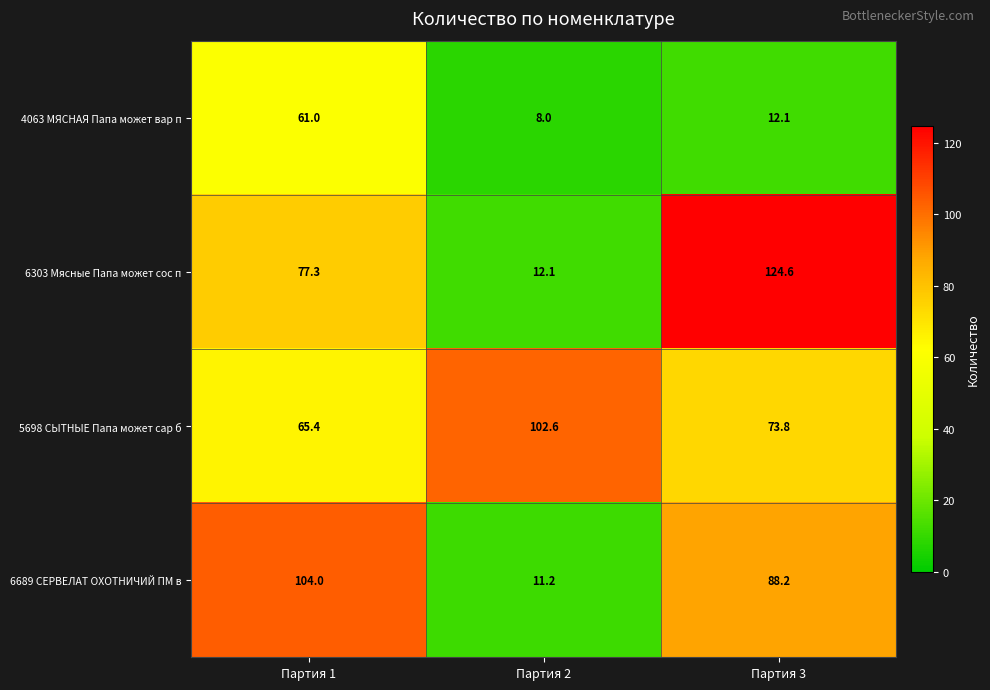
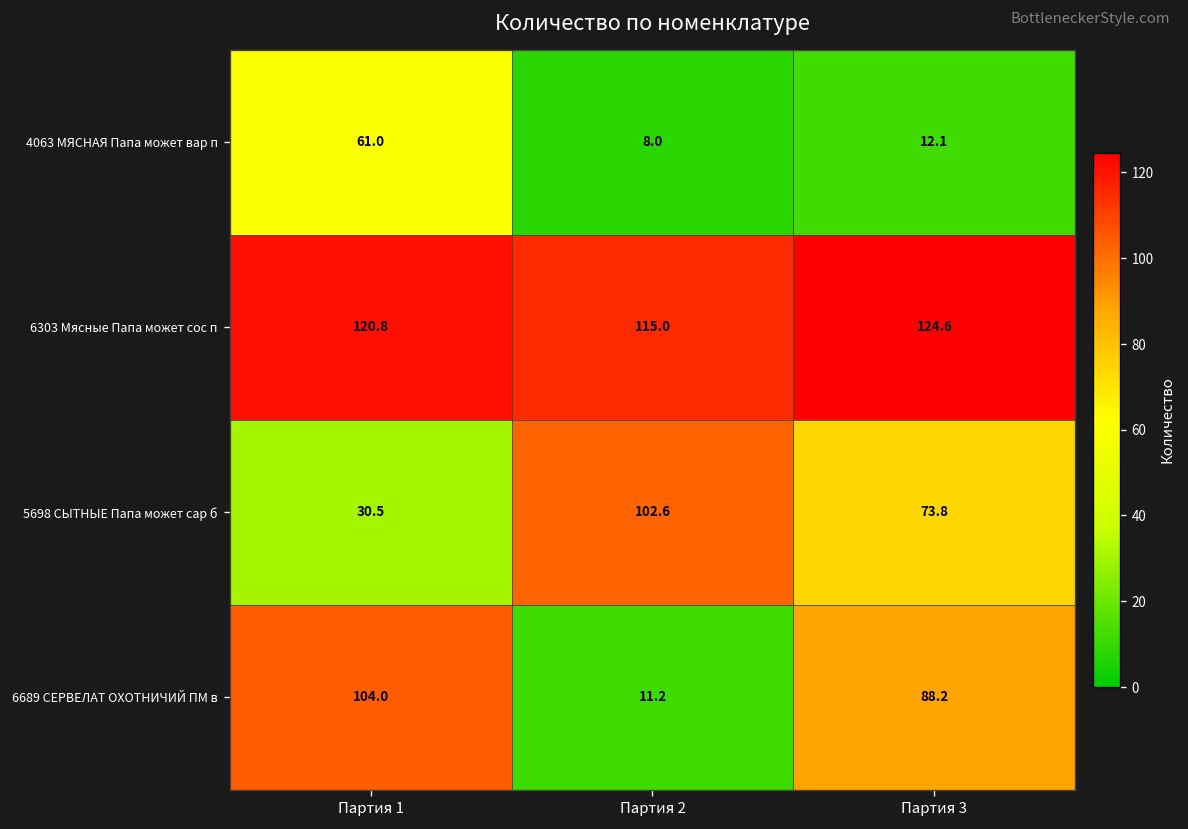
6303 Мясные Папа может сос п, Партия 1: 77.3 -> 120.8
6303 Мясные Папа может сос п, Партия 2: 12.1 -> 115.0
5698 СЫТНЫЕ Папа может сар б, Партия 1: 65.4 -> 30.5
